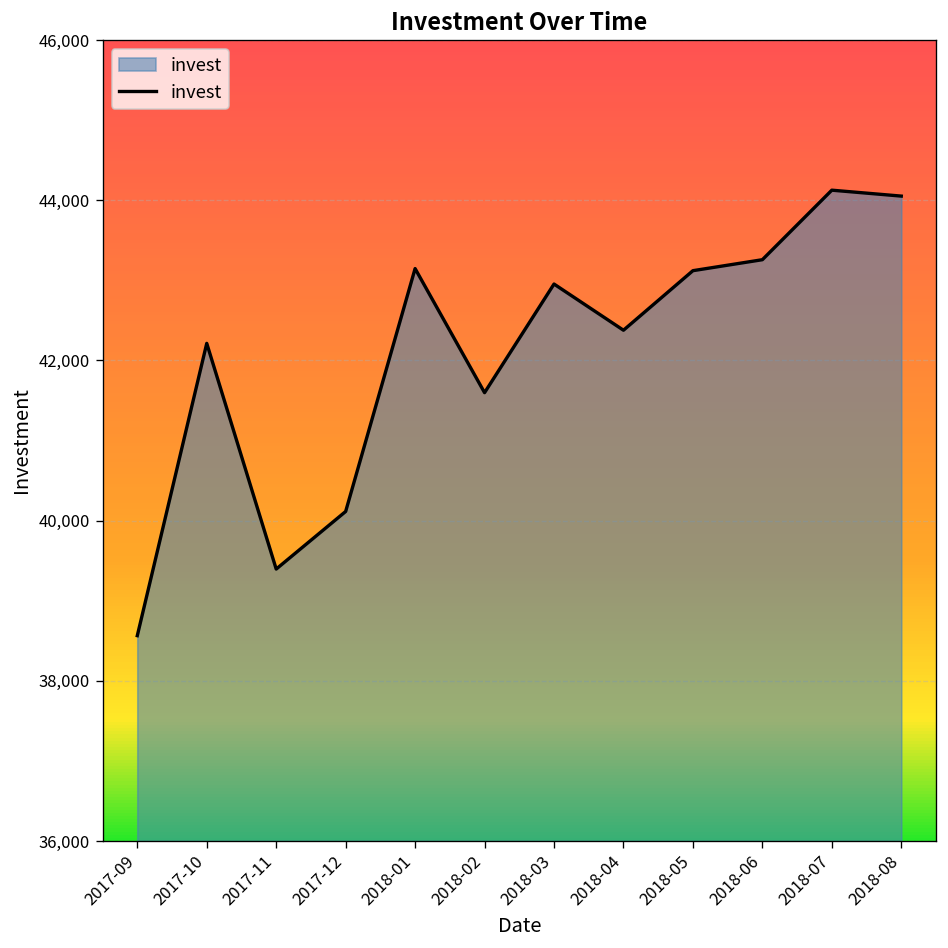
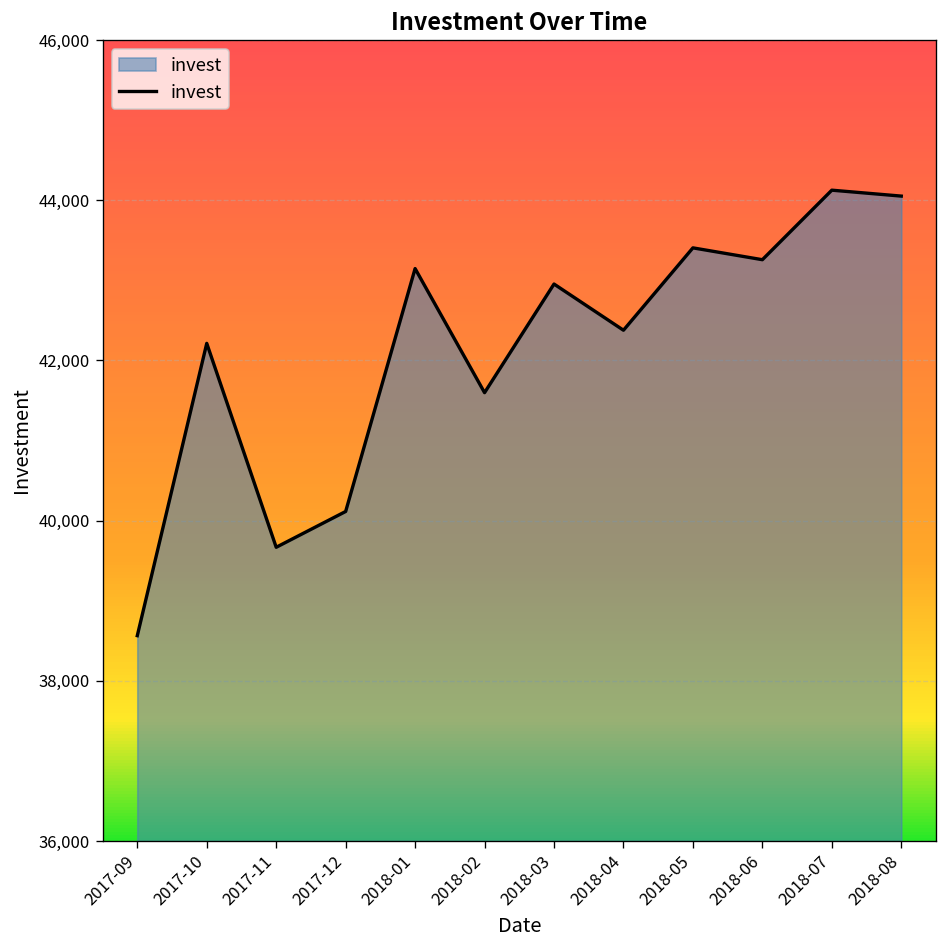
2017-11: 39,400 -> 39,700
2018-05: 43,100 -> 43,400
